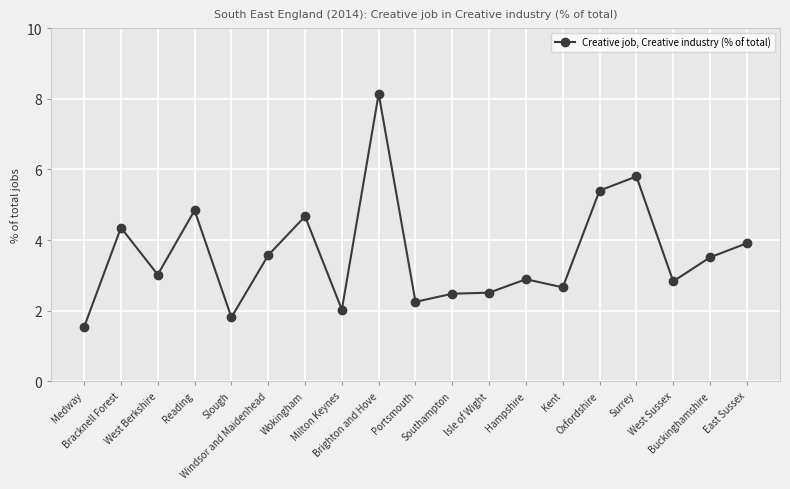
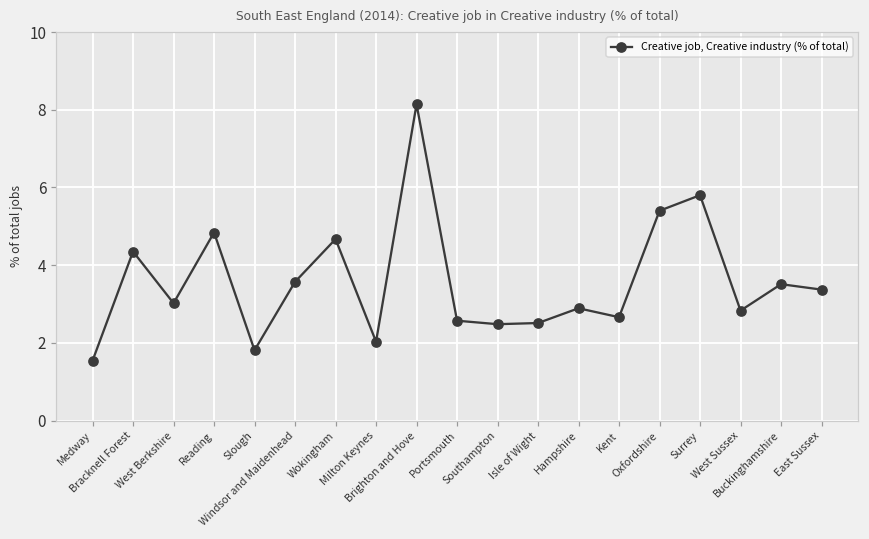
Portsmouth: 2.3 -> 2.6
East Sussex: 3.9 -> 3.4
